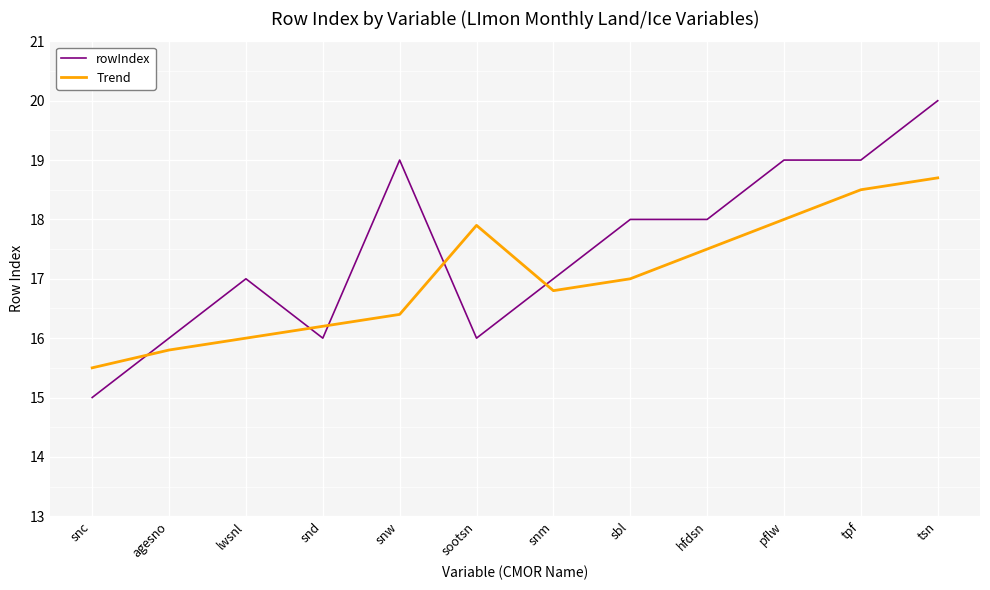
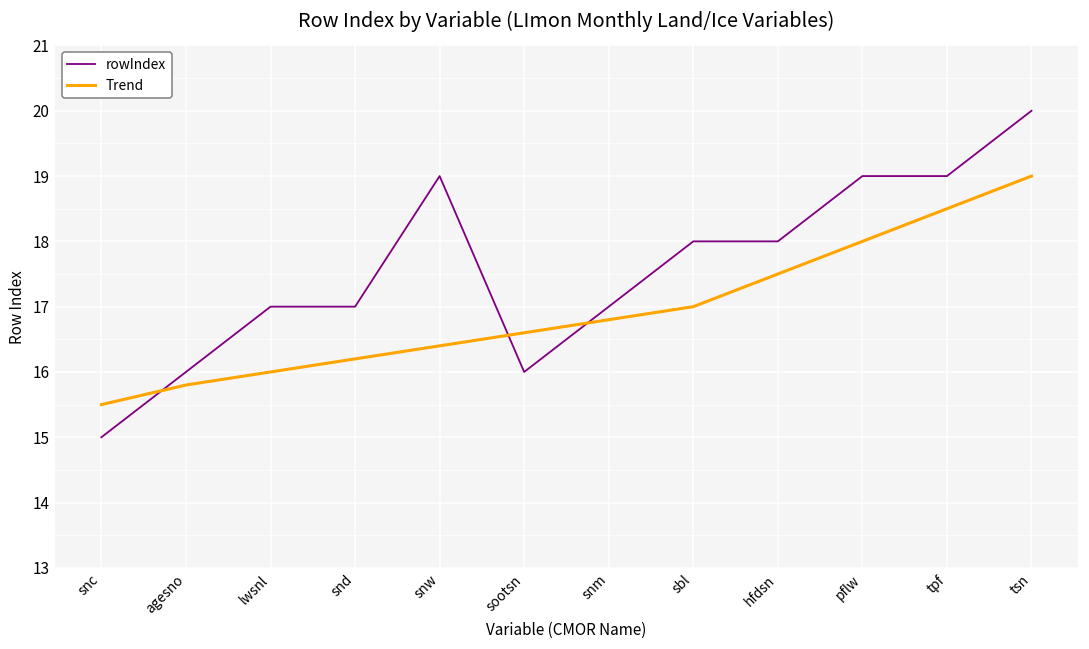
rowIndex, snd: 16 -> 17
Trend, sootsn: 17.9 -> 16.6
Trend, tsn: 18.7 -> 19.0
